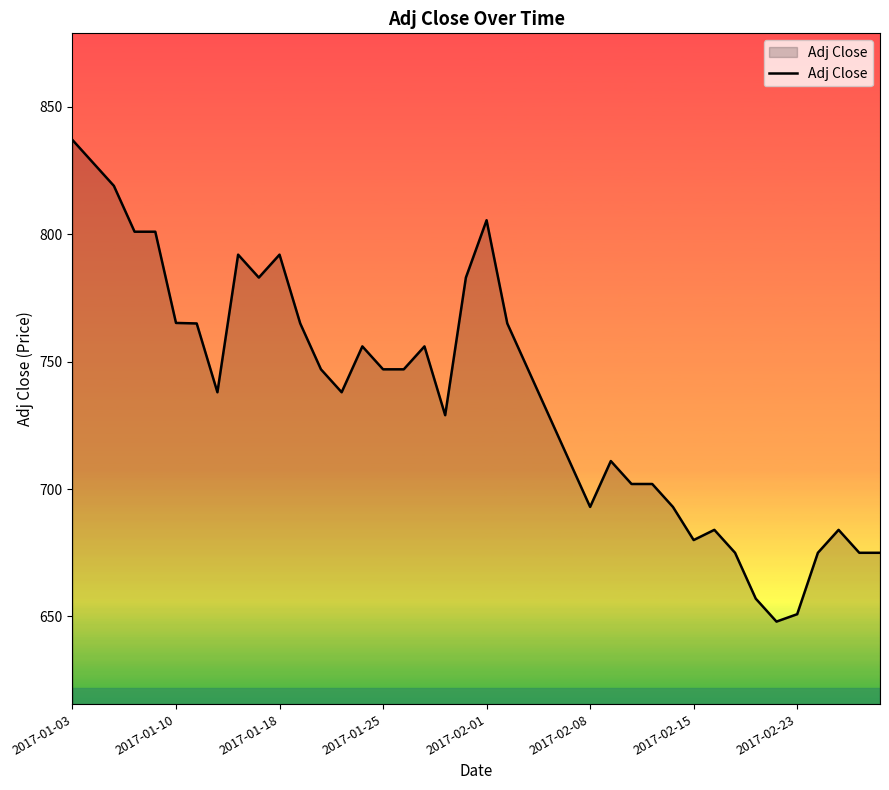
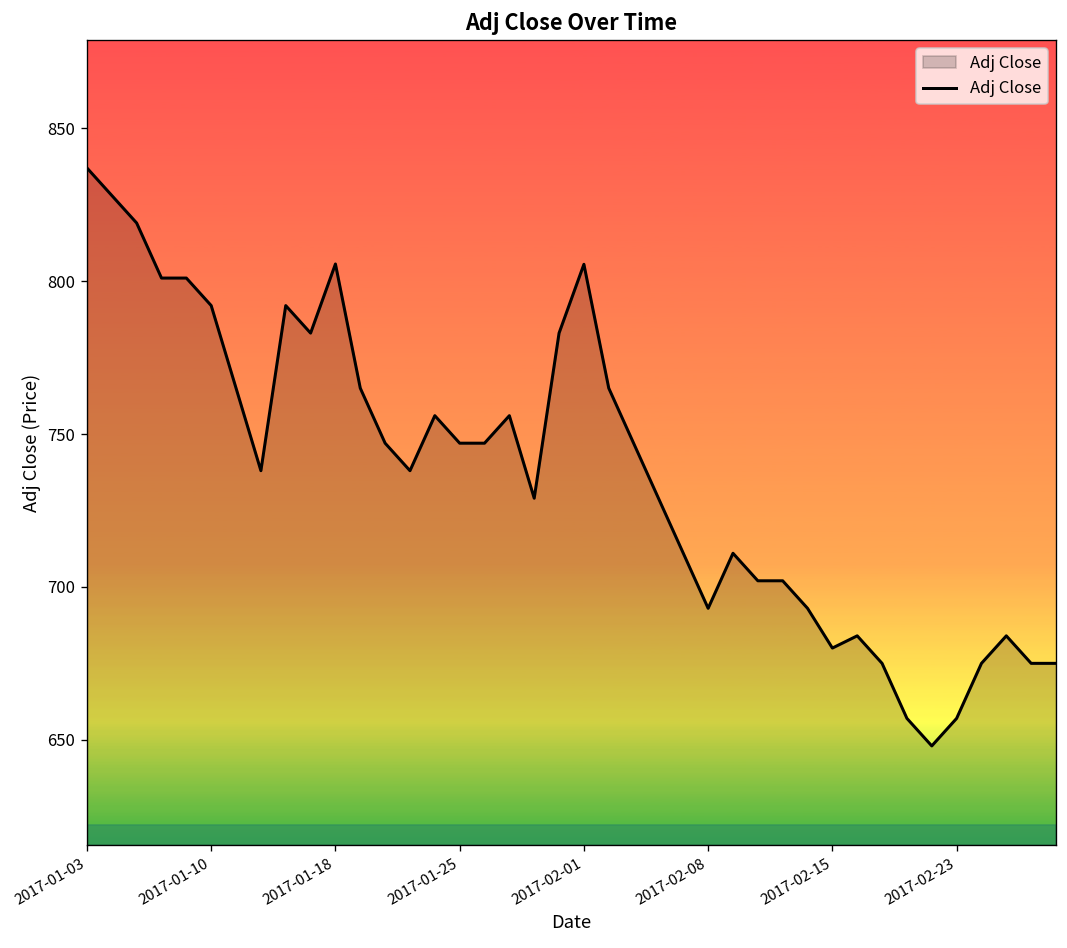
2017-01-10: 765 -> 792
2017-01-18: 792 -> 806
2017-02-23: 651 -> 657
